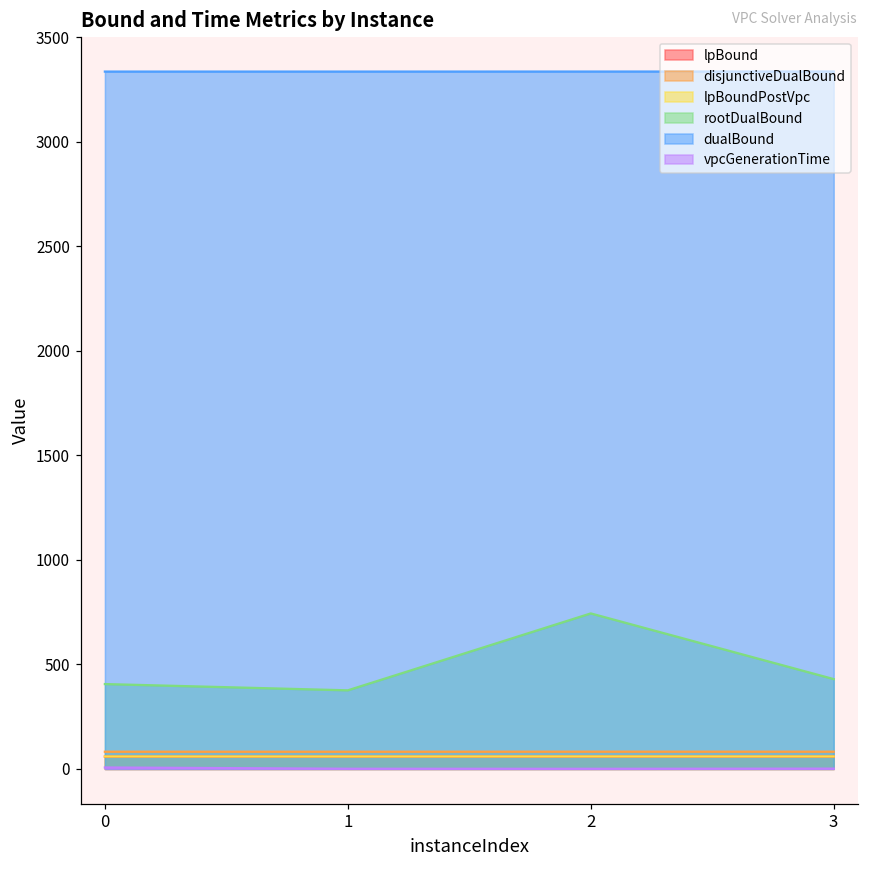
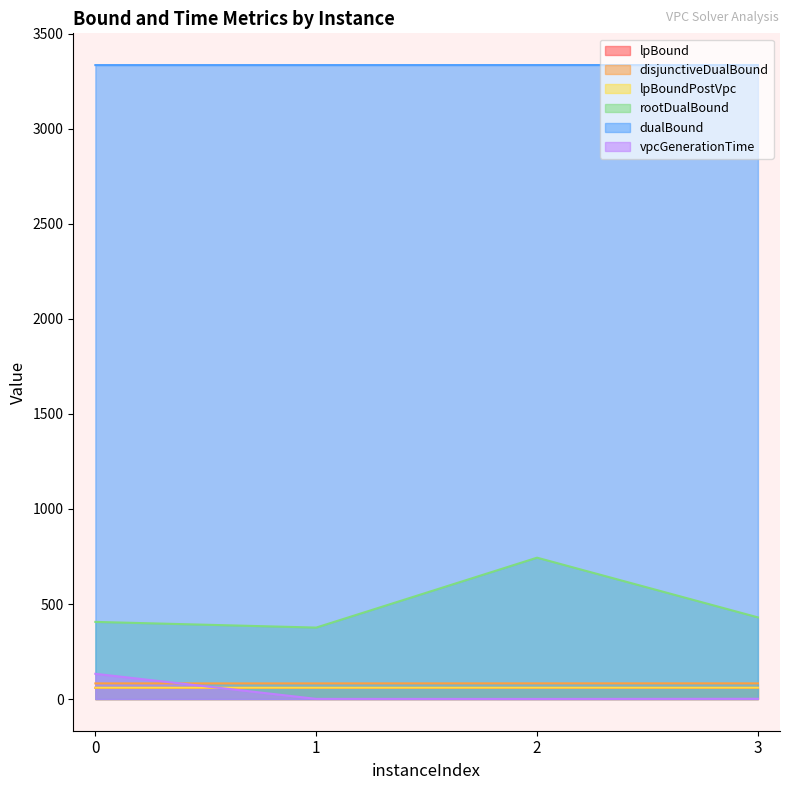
vpcGenerationTime, 0: 10 -> 130
